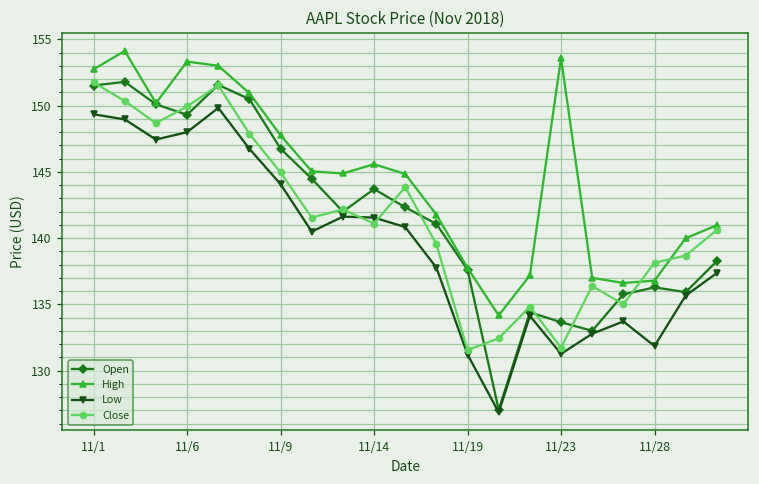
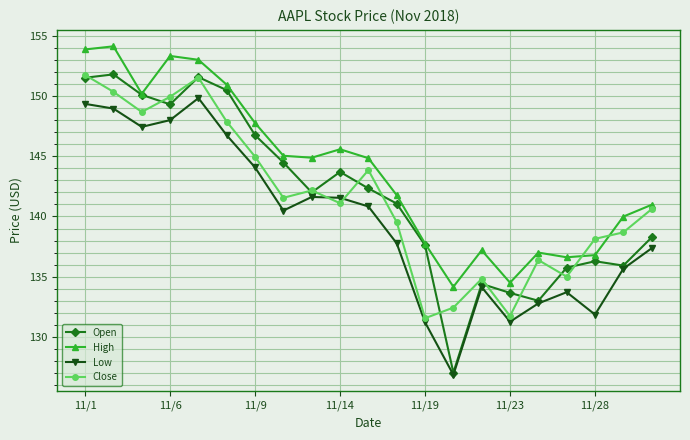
High, 11/1: 152.8 -> 153.9
High, 11/23: 153.6 -> 134.5
